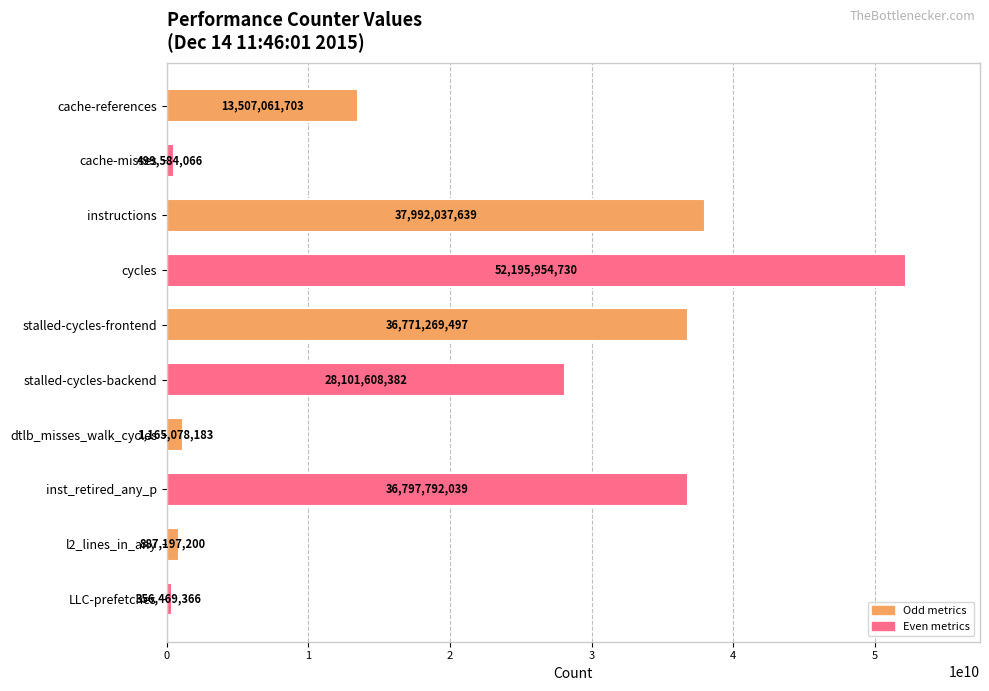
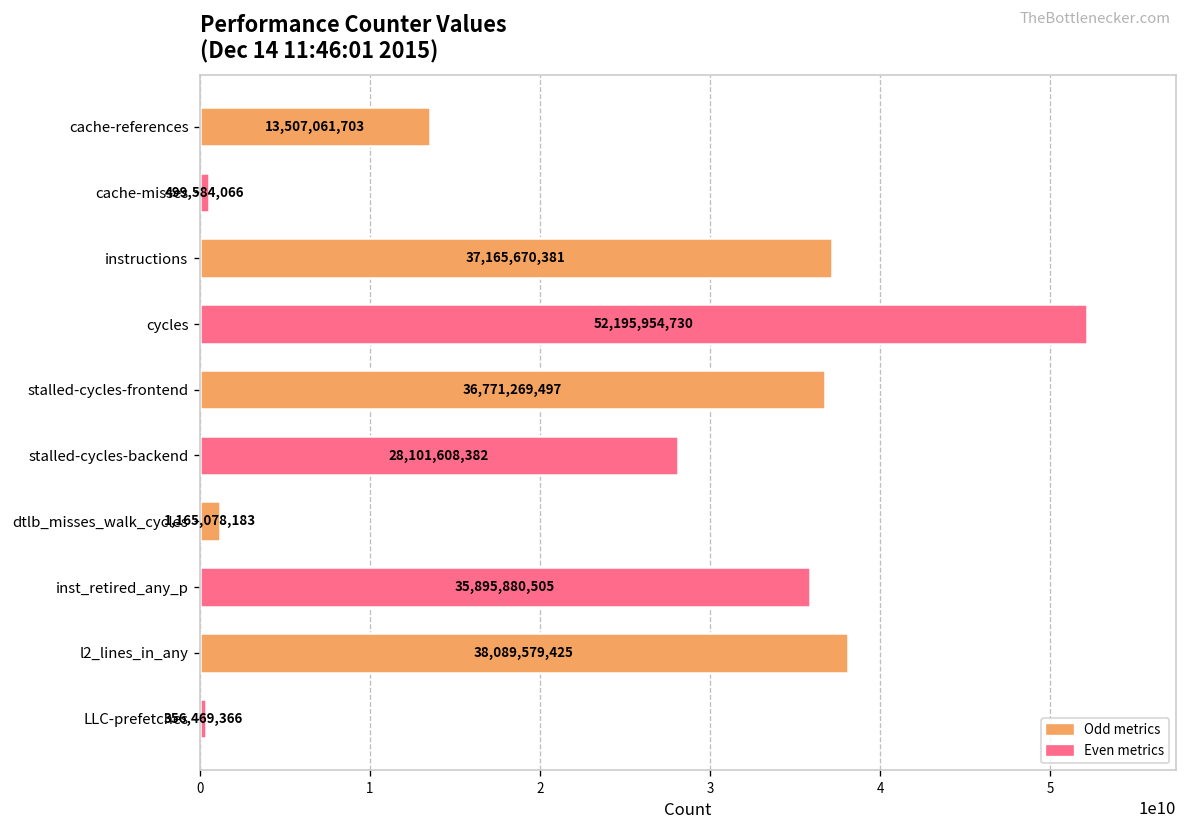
instructions: 37,992,037,639 -> 37,165,670,381
inst_retired_any_p: 36,797,792,039 -> 35,895,880,505
l2_lines_in_any: 887,197,200 -> 38,089,579,425
